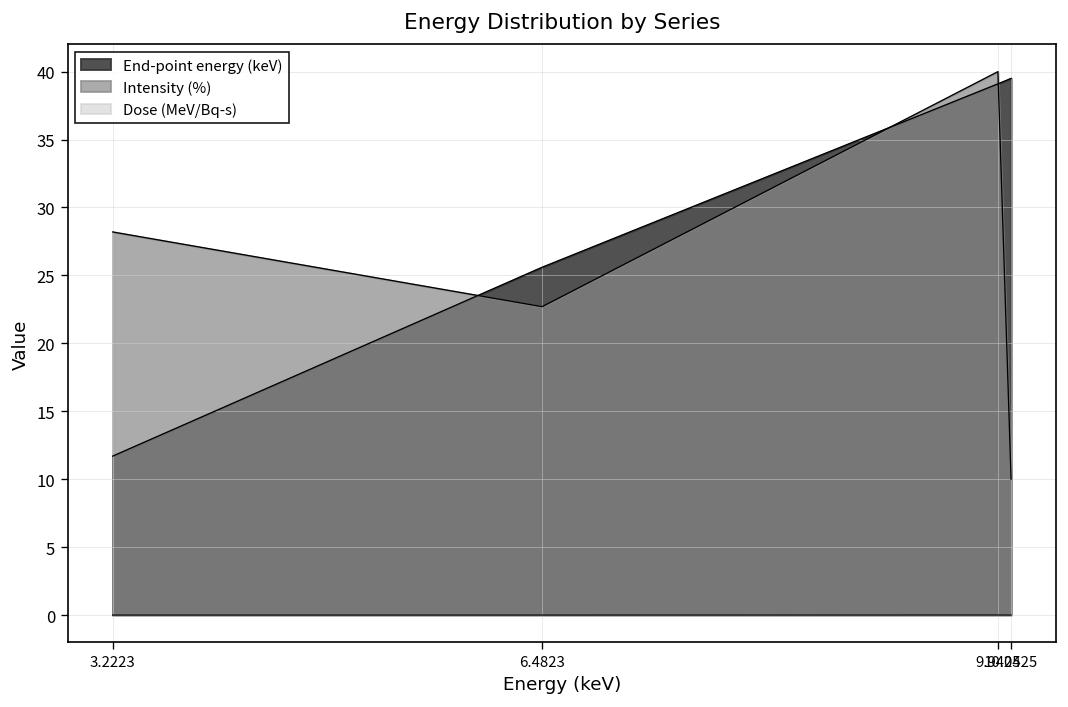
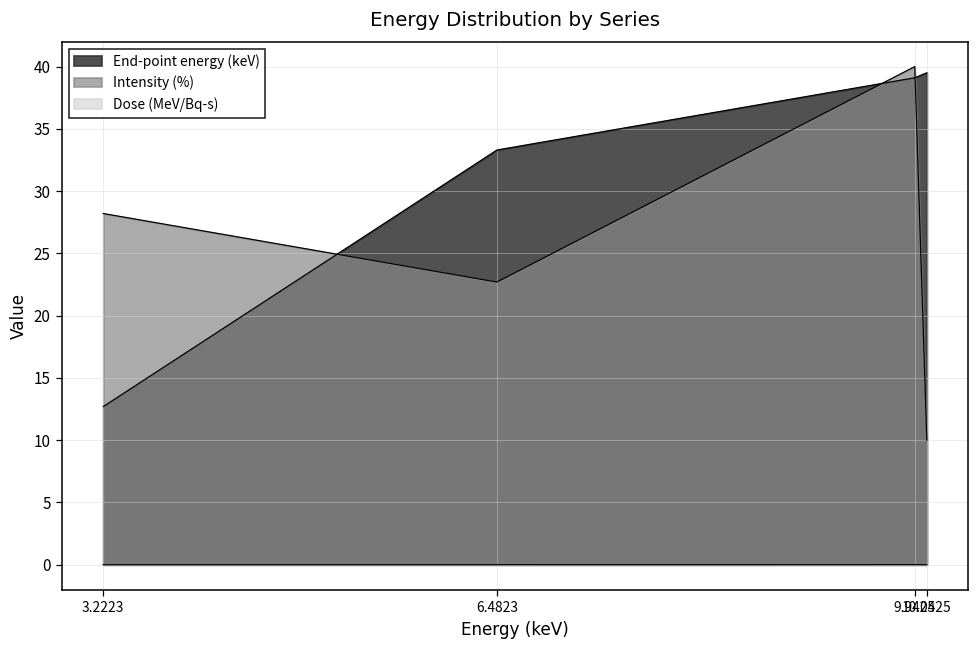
End-point energy (keV), 3.2223: 11.7 -> 12.7
End-point energy (keV), 6.4823: 25.6 -> 33.3
